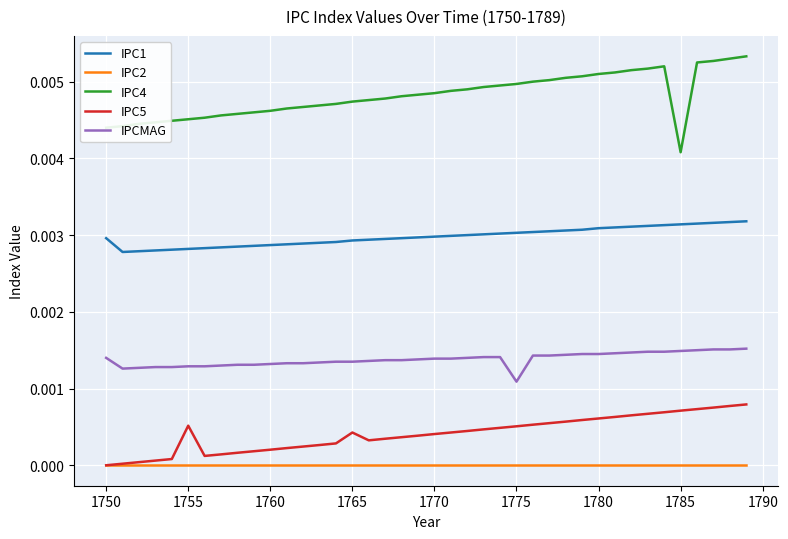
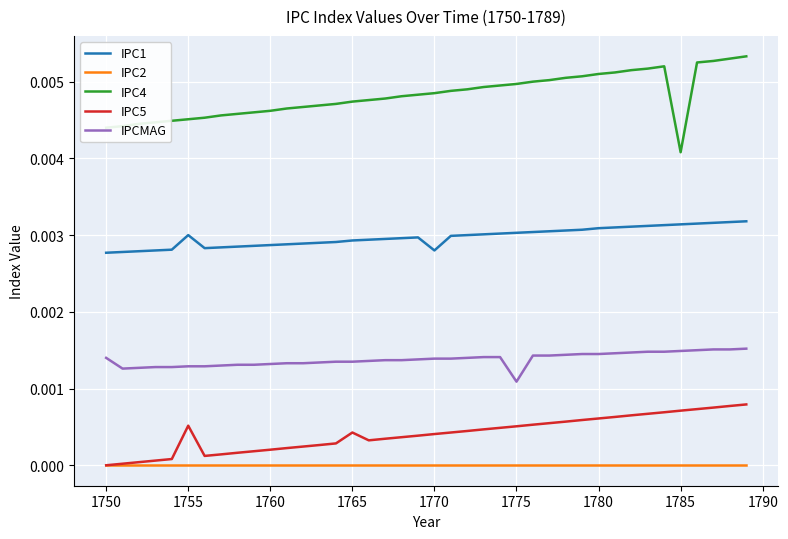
IPC1, 1750: 0.0030 -> 0.0028
IPC1, 1755: 0.0028 -> 0.0030
IPC1, 1770: 0.0030 -> 0.0028
